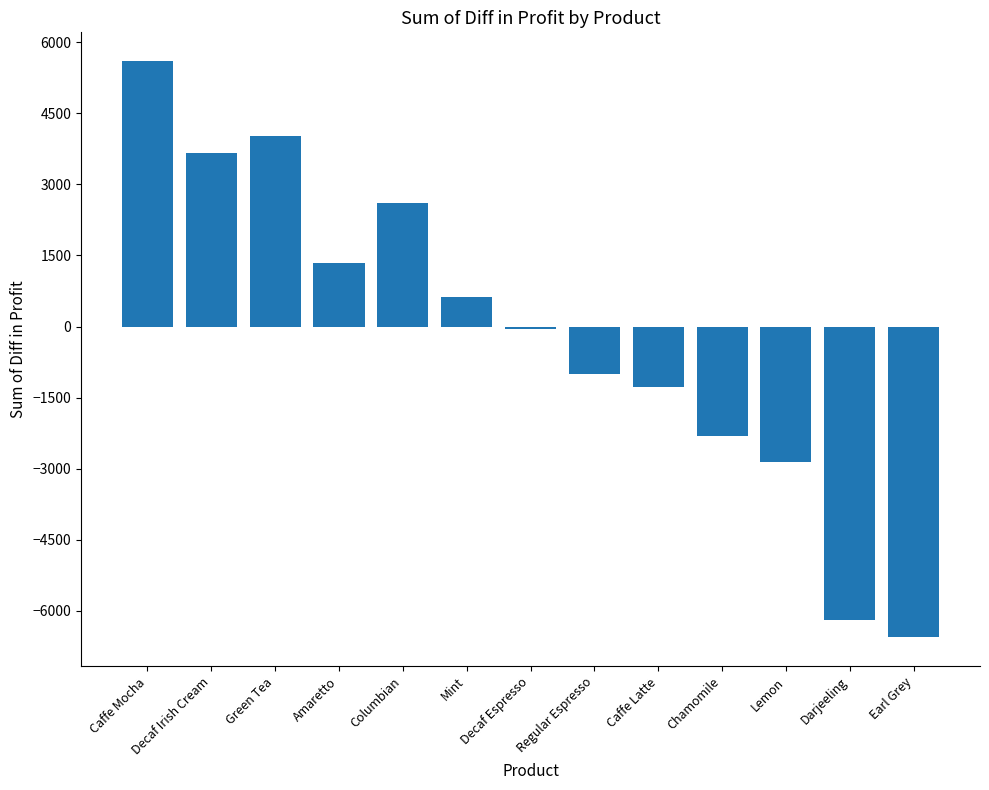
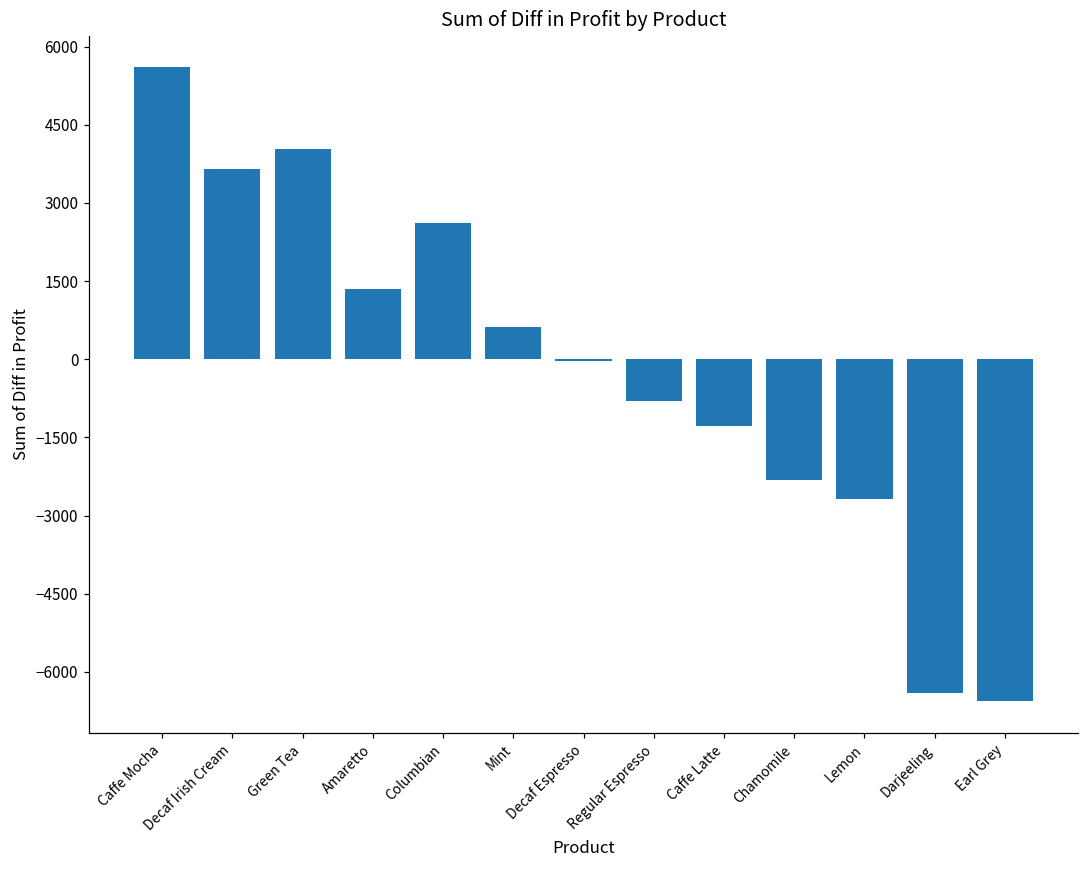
Regular Espresso: -1000 -> -800
Lemon: -2800 -> -2700
Darjeeling: -6200 -> -6400
